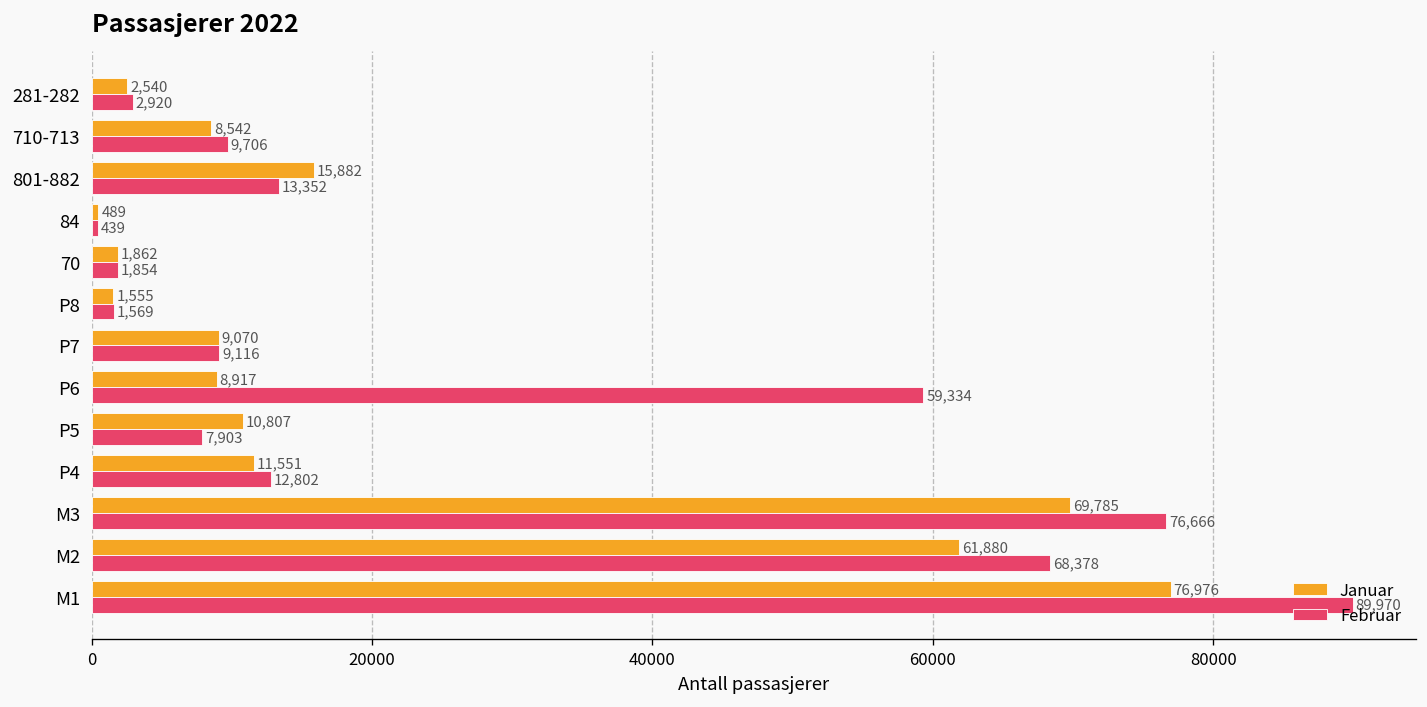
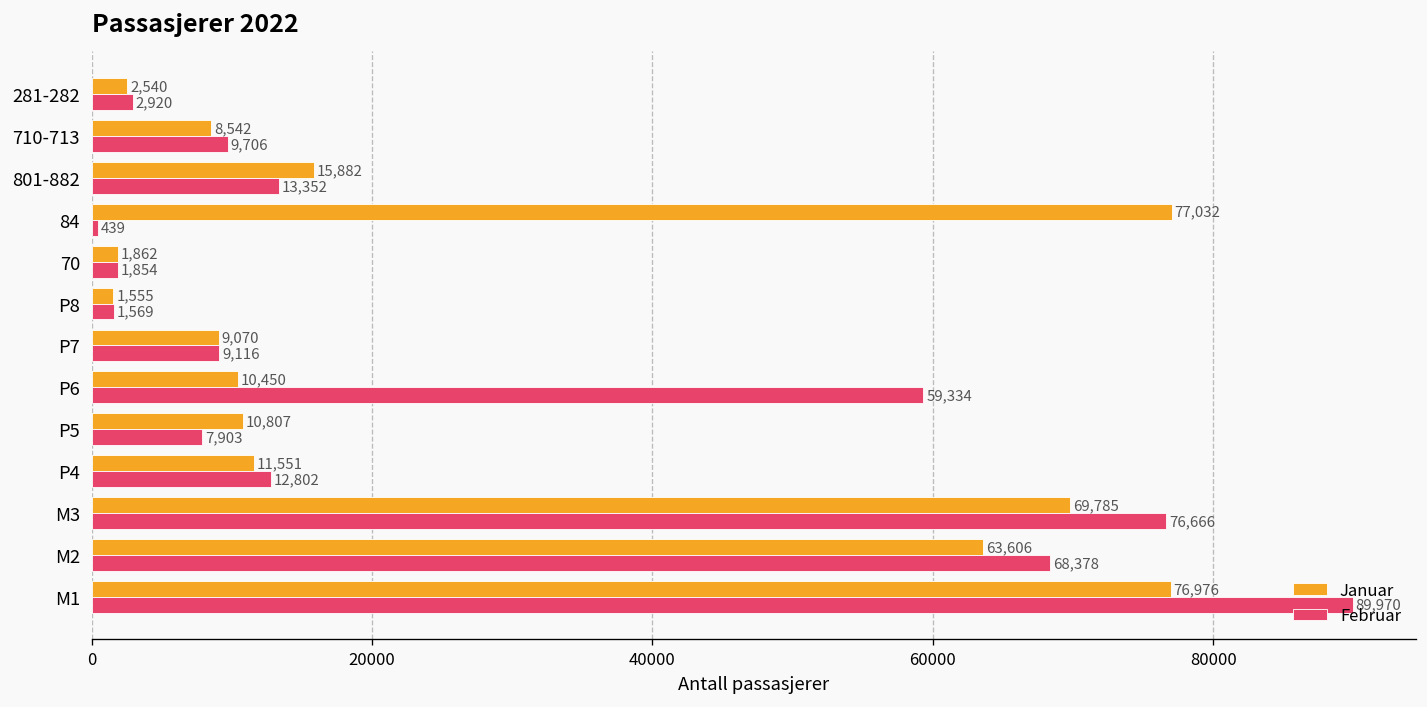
Januar, 84: 489 -> 77,032
Januar, P6: 8,917 -> 10,450
Januar, M2: 61,880 -> 63,606
